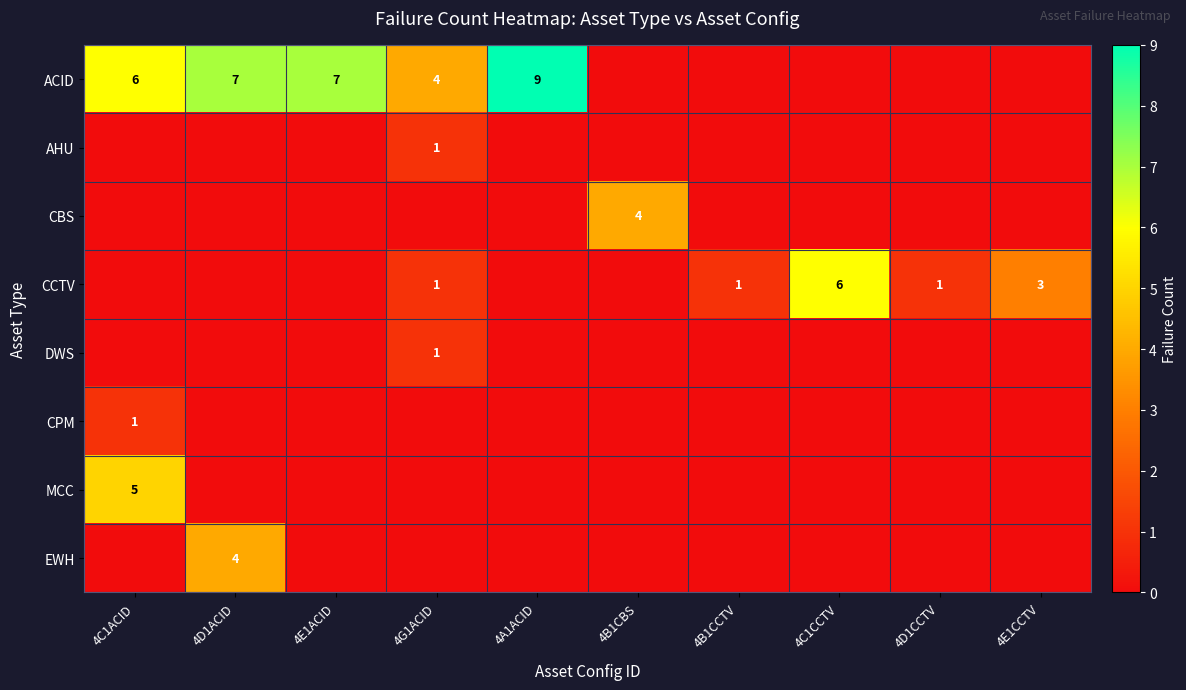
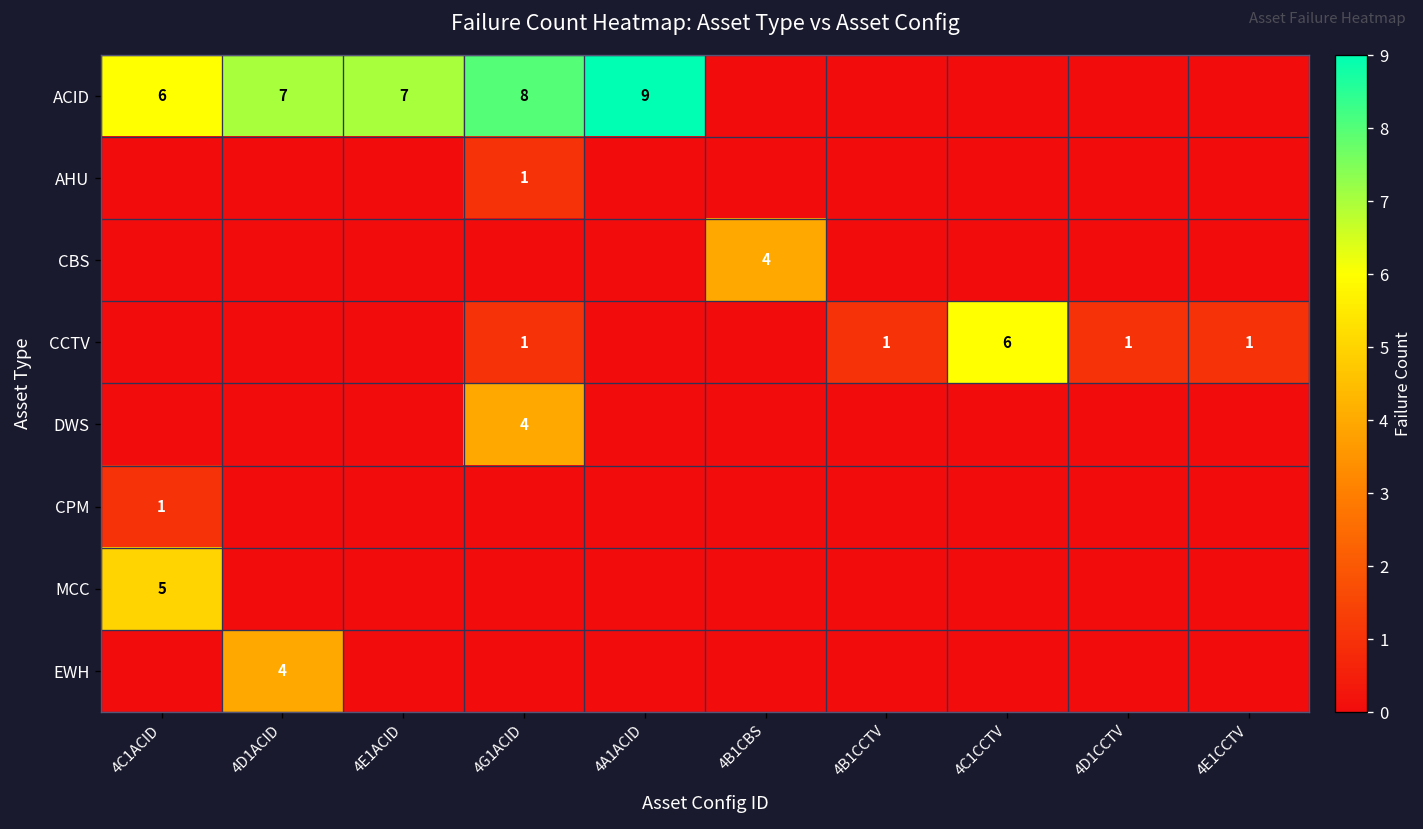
ACID, 4G1ACID: 4 -> 8
CCTV, 4E1CCTV: 3 -> 1
DWS, 4G1ACID: 1 -> 4
